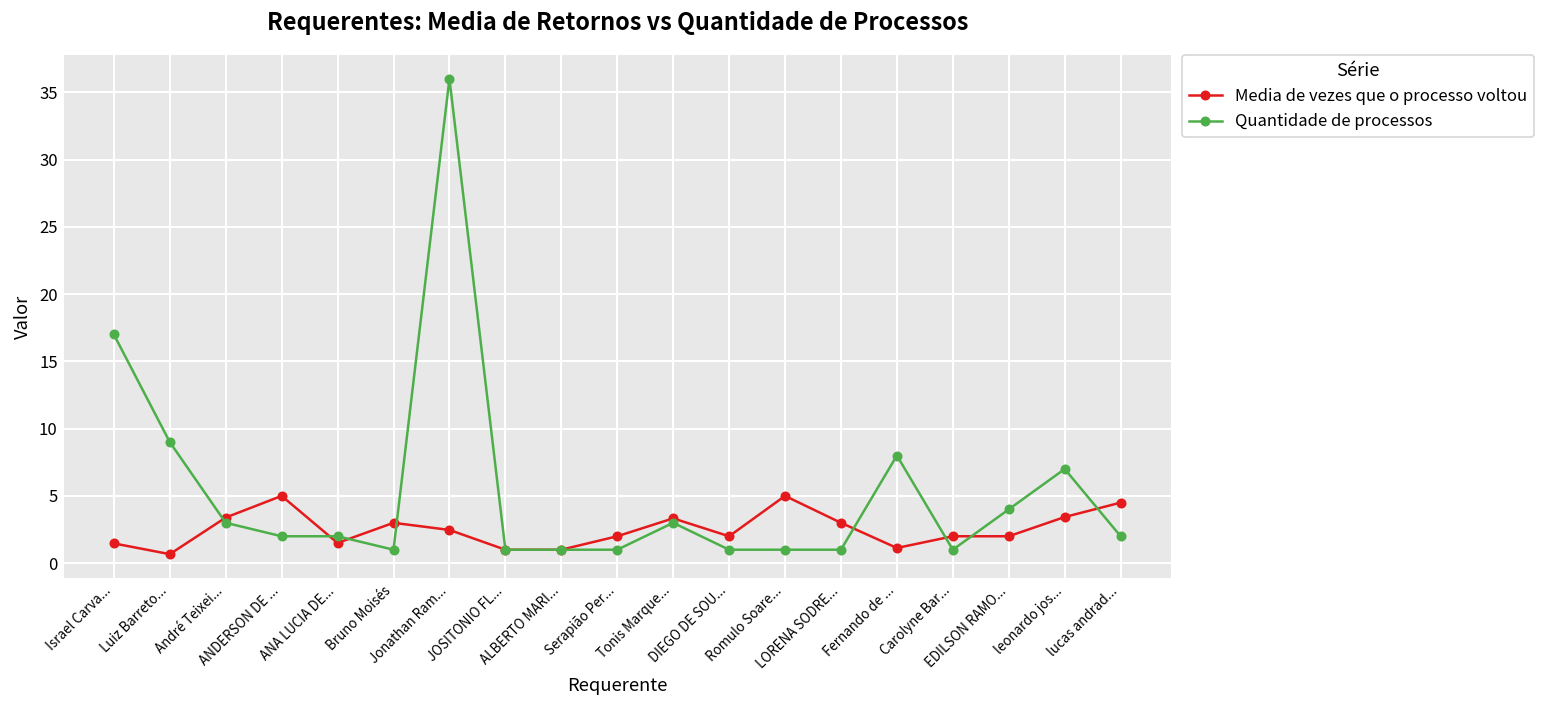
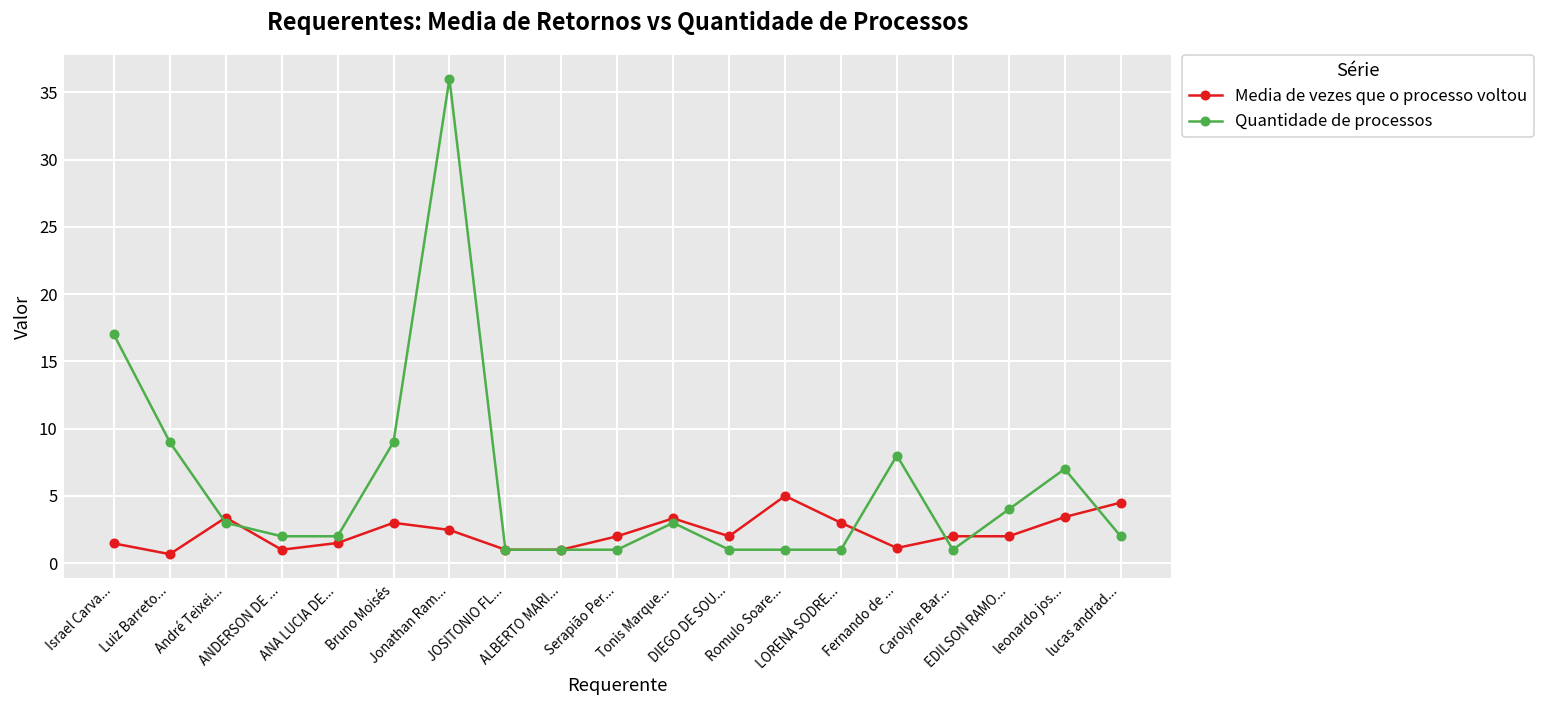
Media de vezes que o processo voltou, ANDERSON DE ...: 5 -> 1
Quantidade de processos, Bruno Moisés: 1 -> 9
